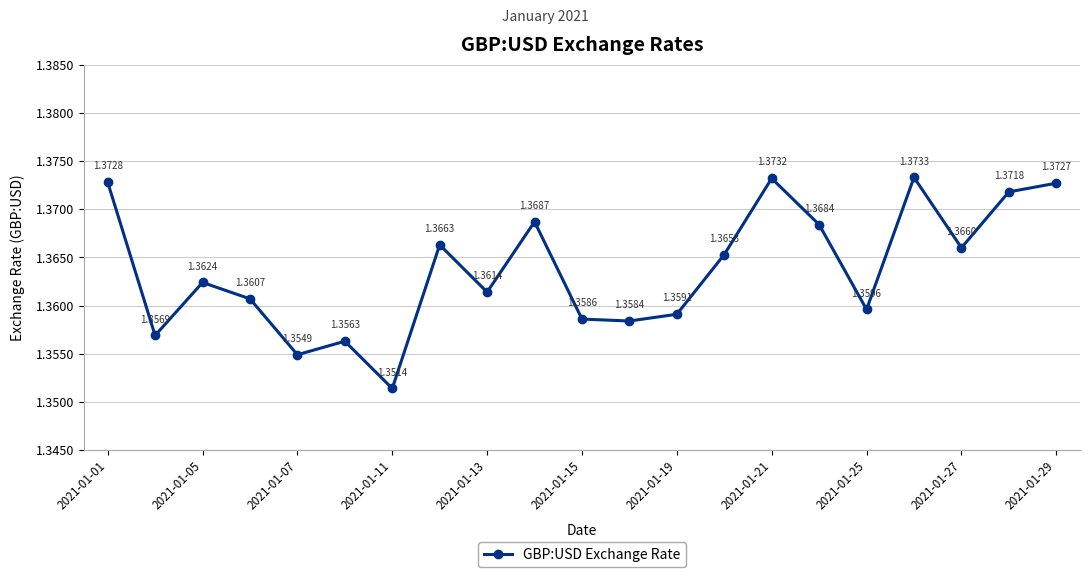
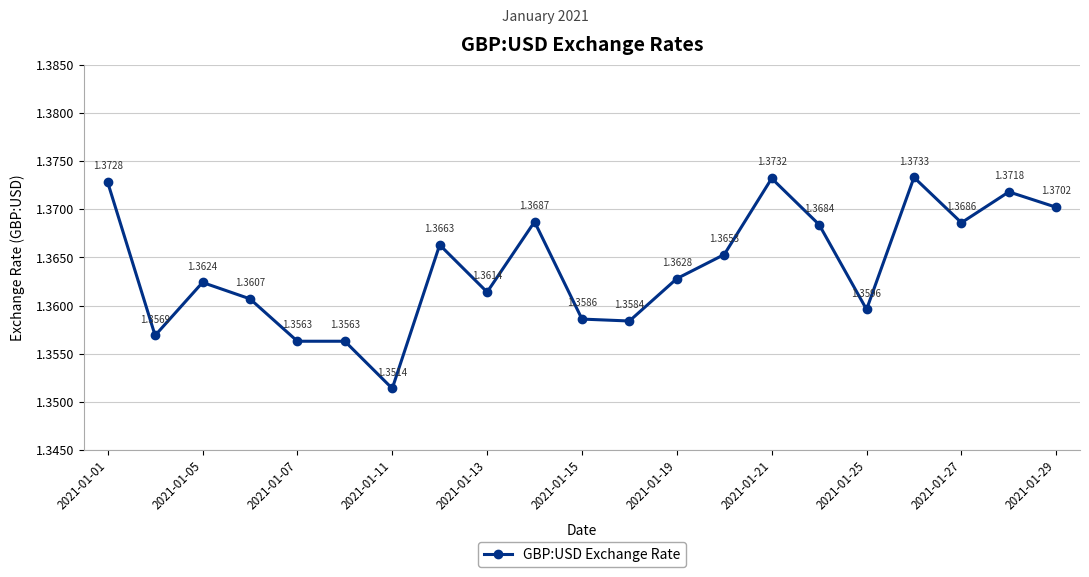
2021-01-07: 1.3549 -> 1.3563
2021-01-19: 1.3591 -> 1.3628
2021-01-27: 1.3660 -> 1.3686
2021-01-29: 1.3727 -> 1.3702
